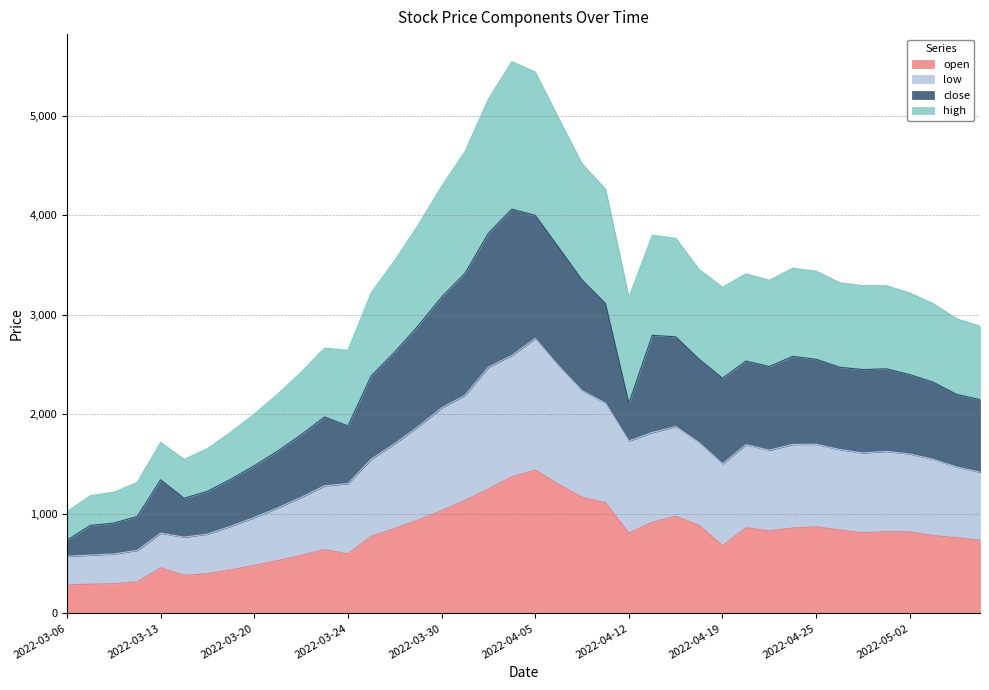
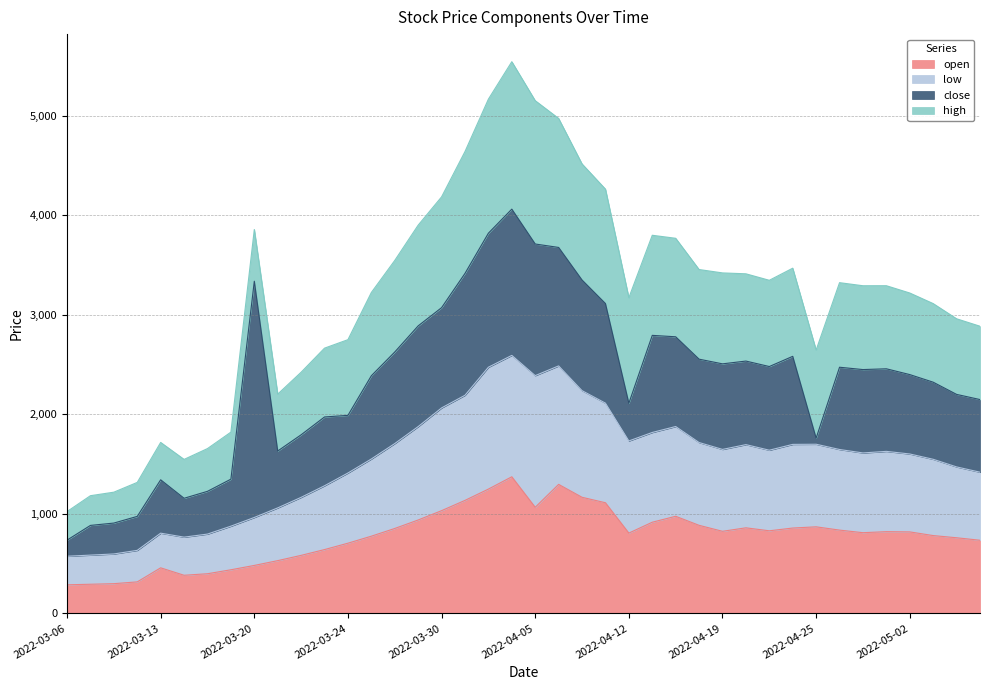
close, 2022-03-20: 500 -> 2,400
open, 2022-03-24: 600 -> 700
close, 2022-03-30: 1,100 -> 1,000
open, 2022-04-05: 1,400 -> 1,100
close, 2022-04-05: 1,200 -> 1,300
open, 2022-04-19: 700 -> 800
close, 2022-04-25: 900 -> 100
